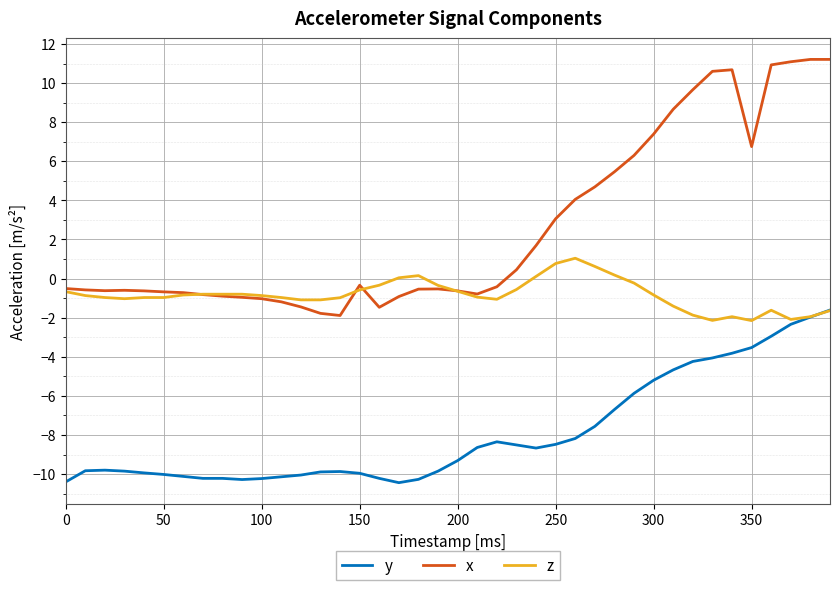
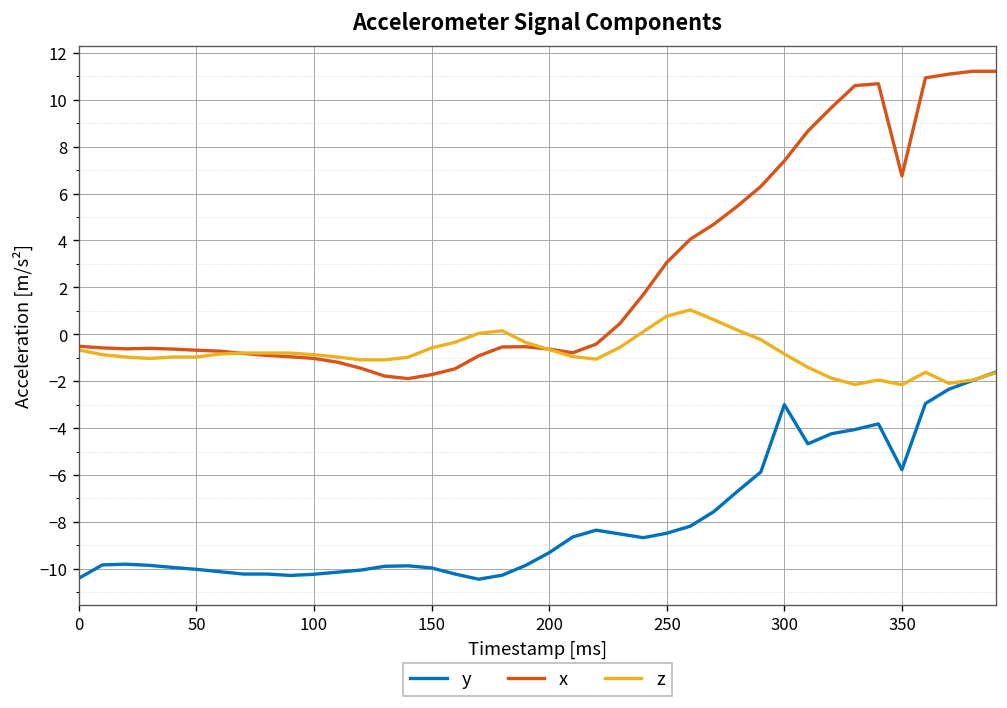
x, 150: -0.3 -> -1.7
y, 300: -5.2 -> -3.0
y, 350: -3.5 -> -5.8
